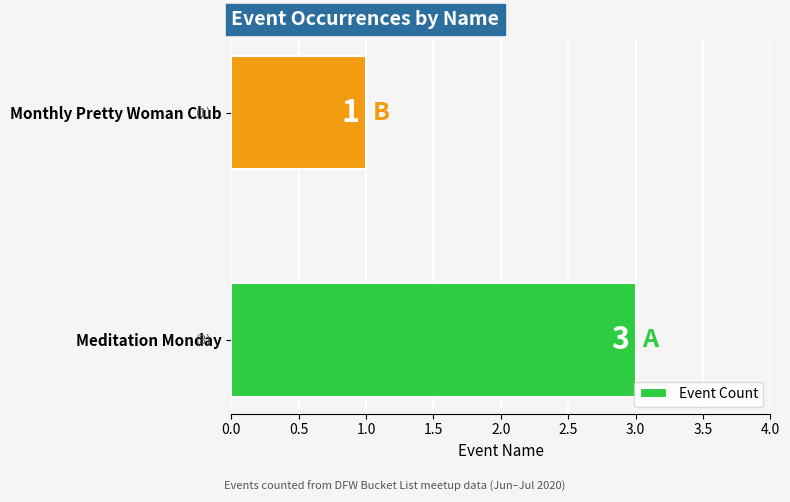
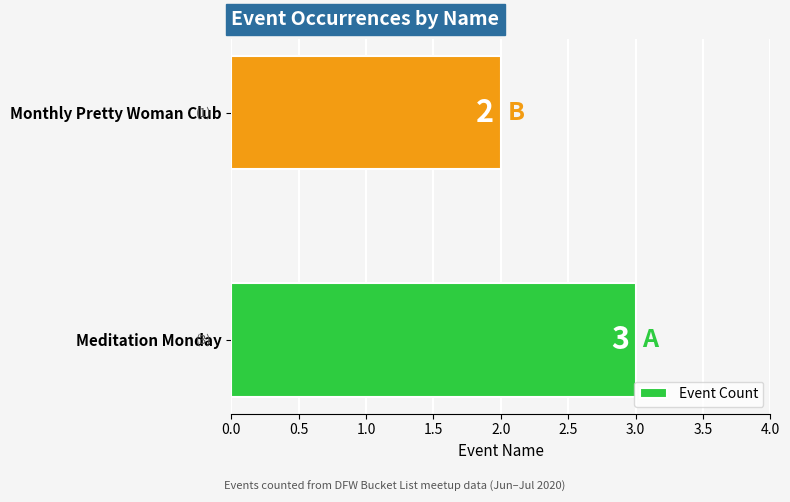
Monthly Pretty Woman Club: 1 -> 2
